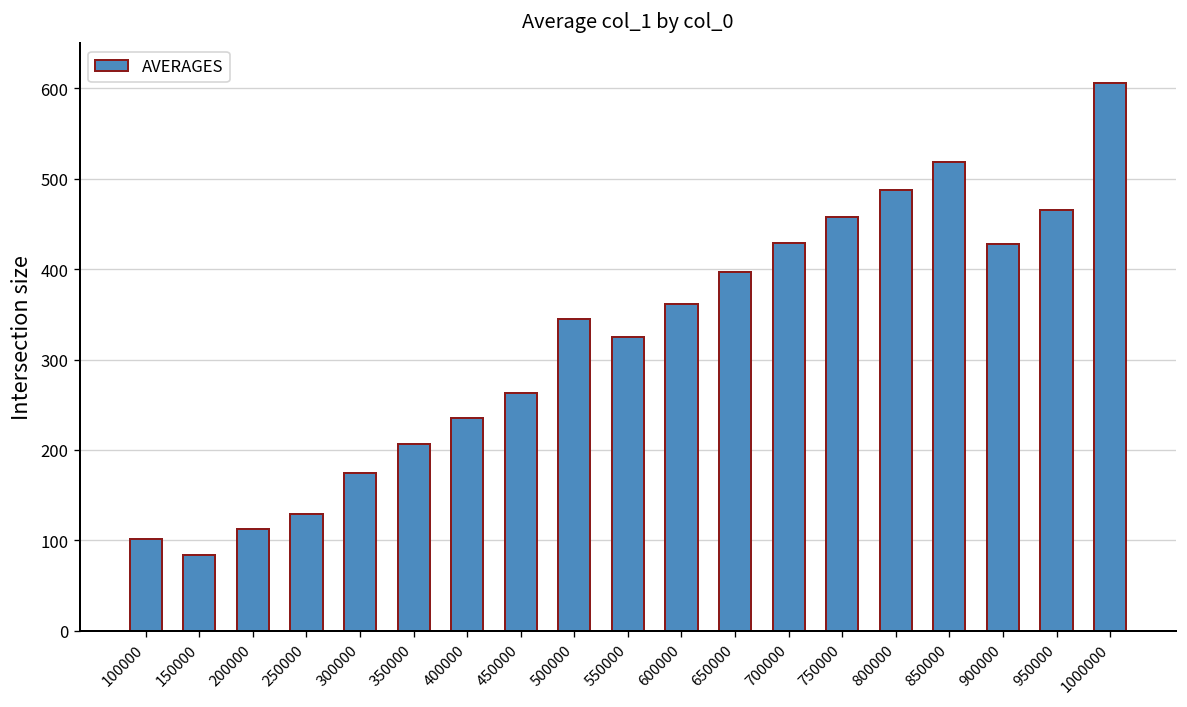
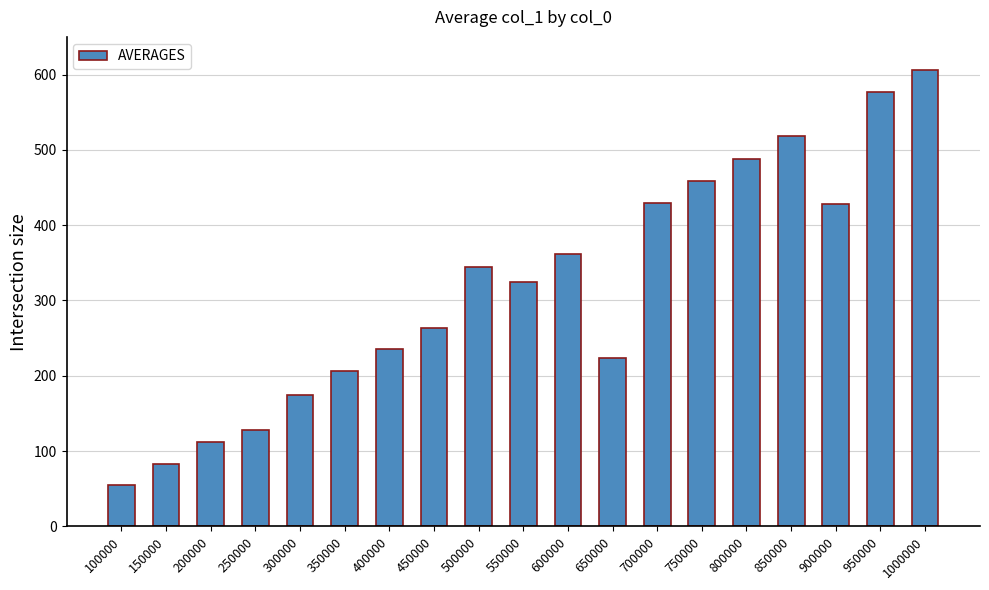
100000: 100 -> 50
650000: 400 -> 220
950000: 470 -> 580
